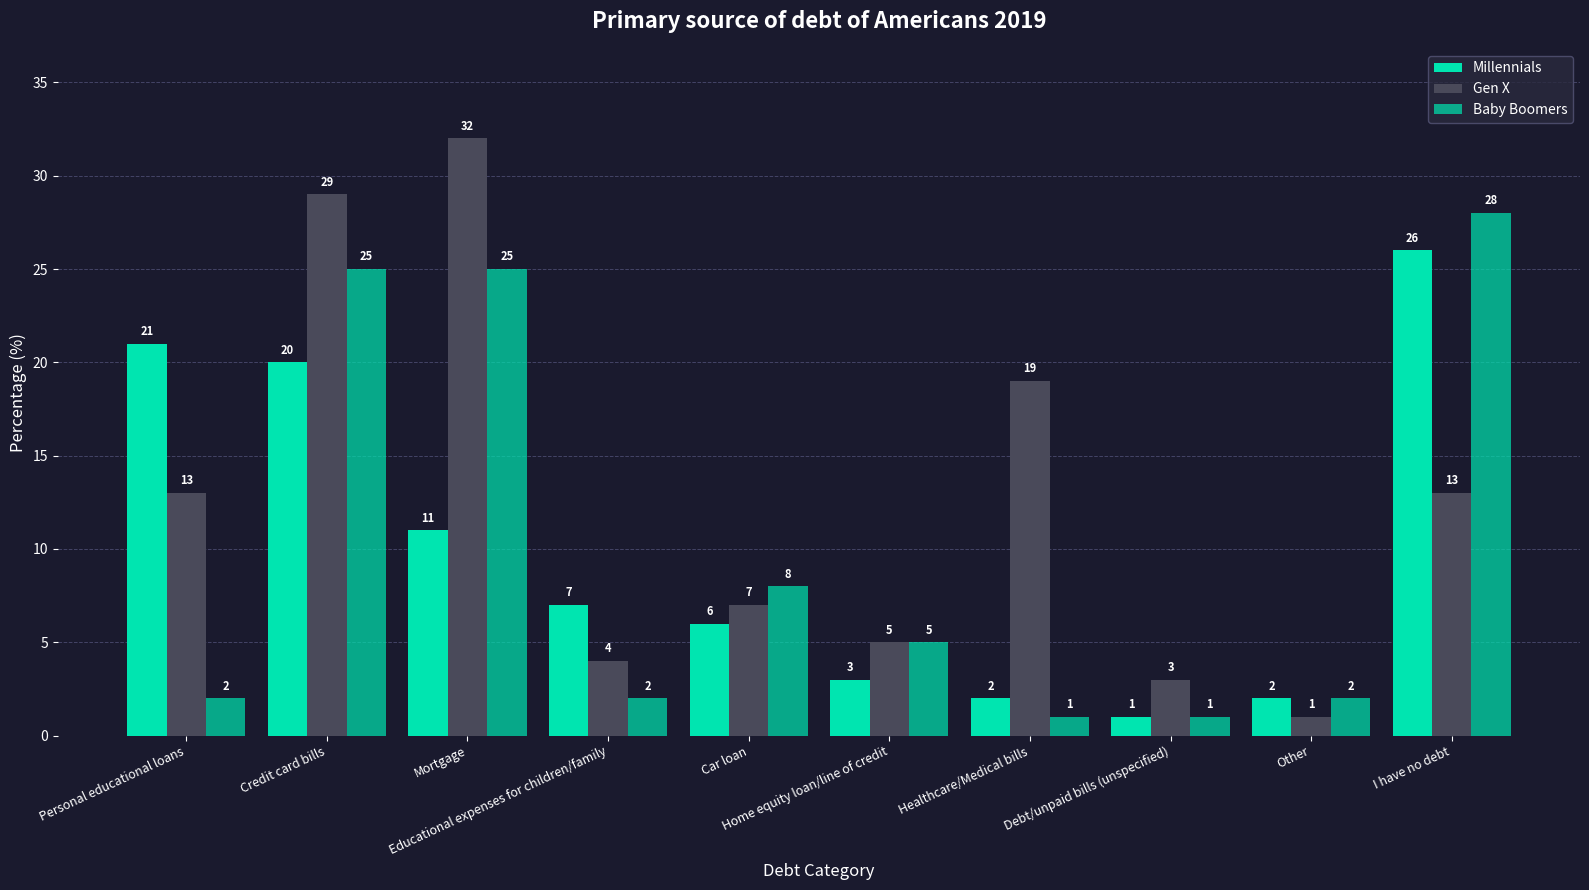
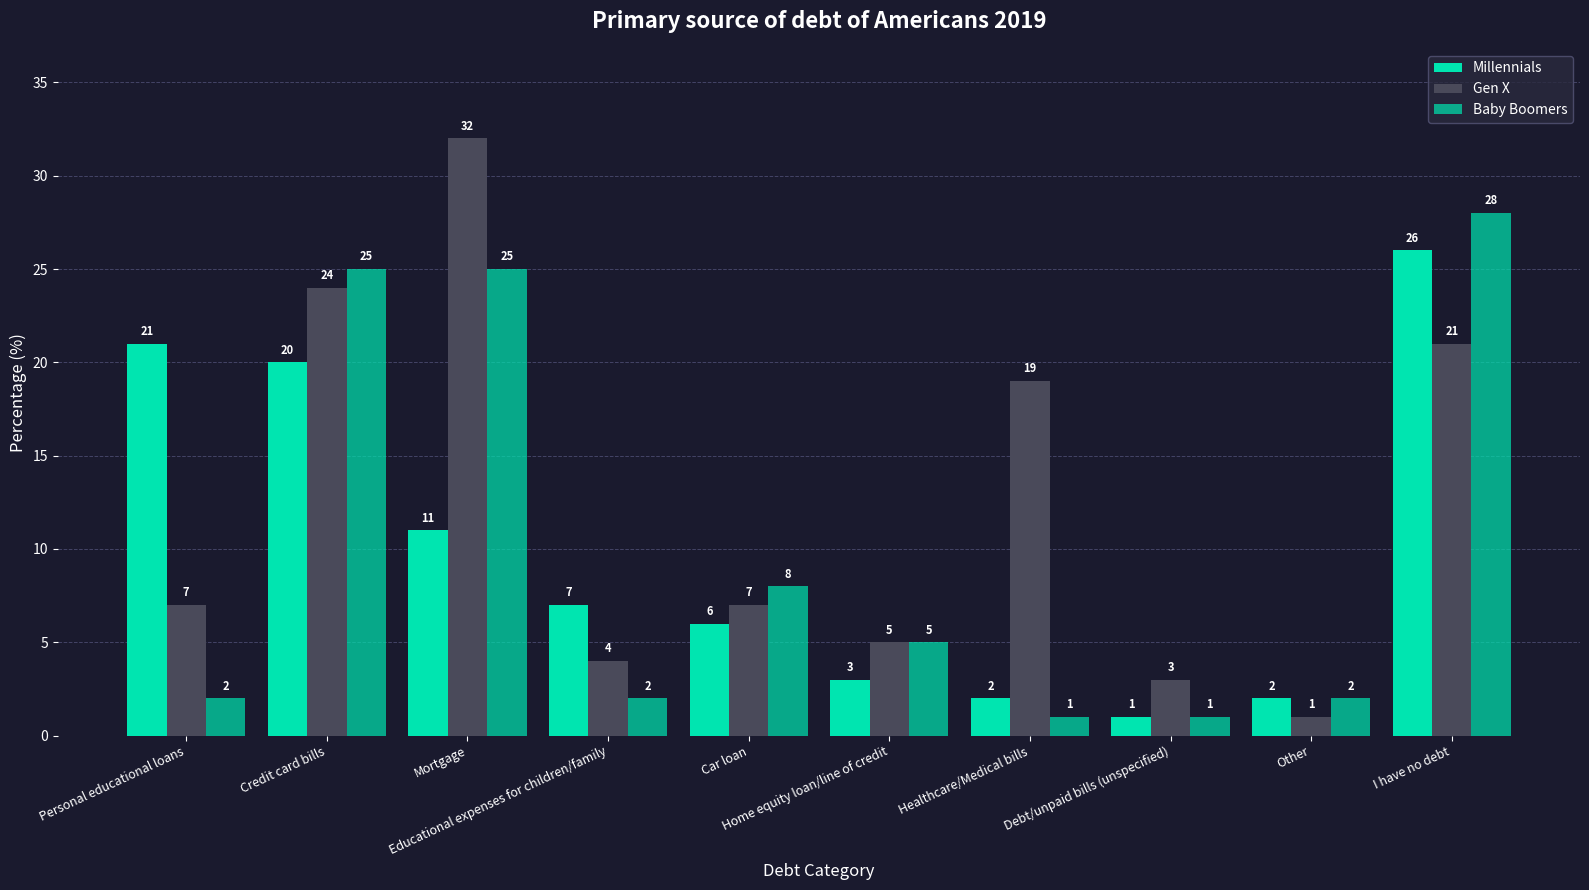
Gen X, Personal educational loans: 13 -> 7
Gen X, Credit card bills: 29 -> 24
Gen X, I have no debt: 13 -> 21
